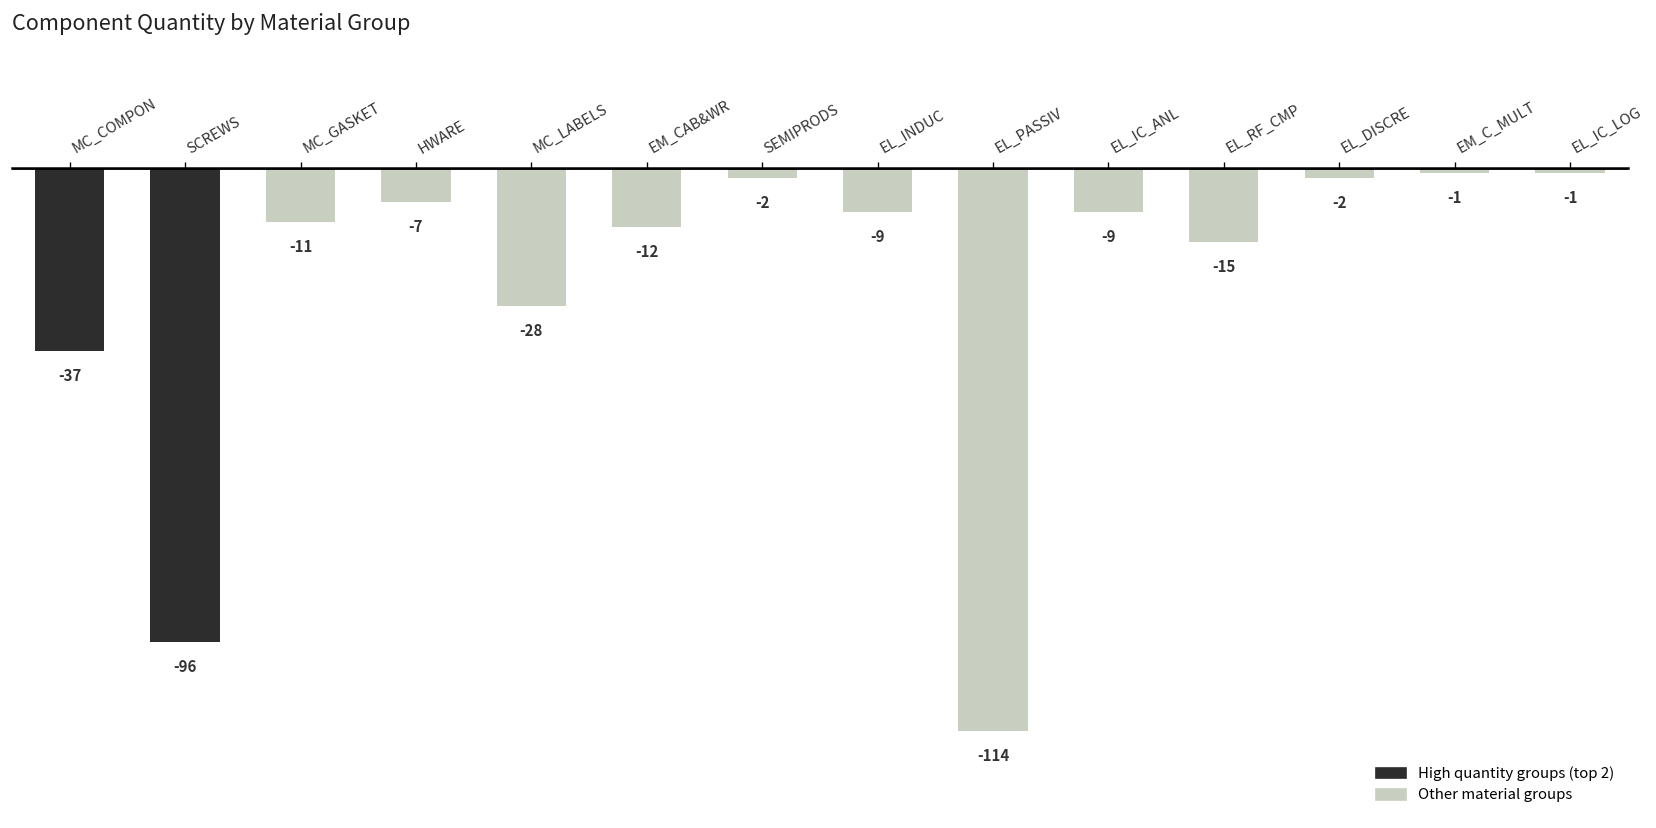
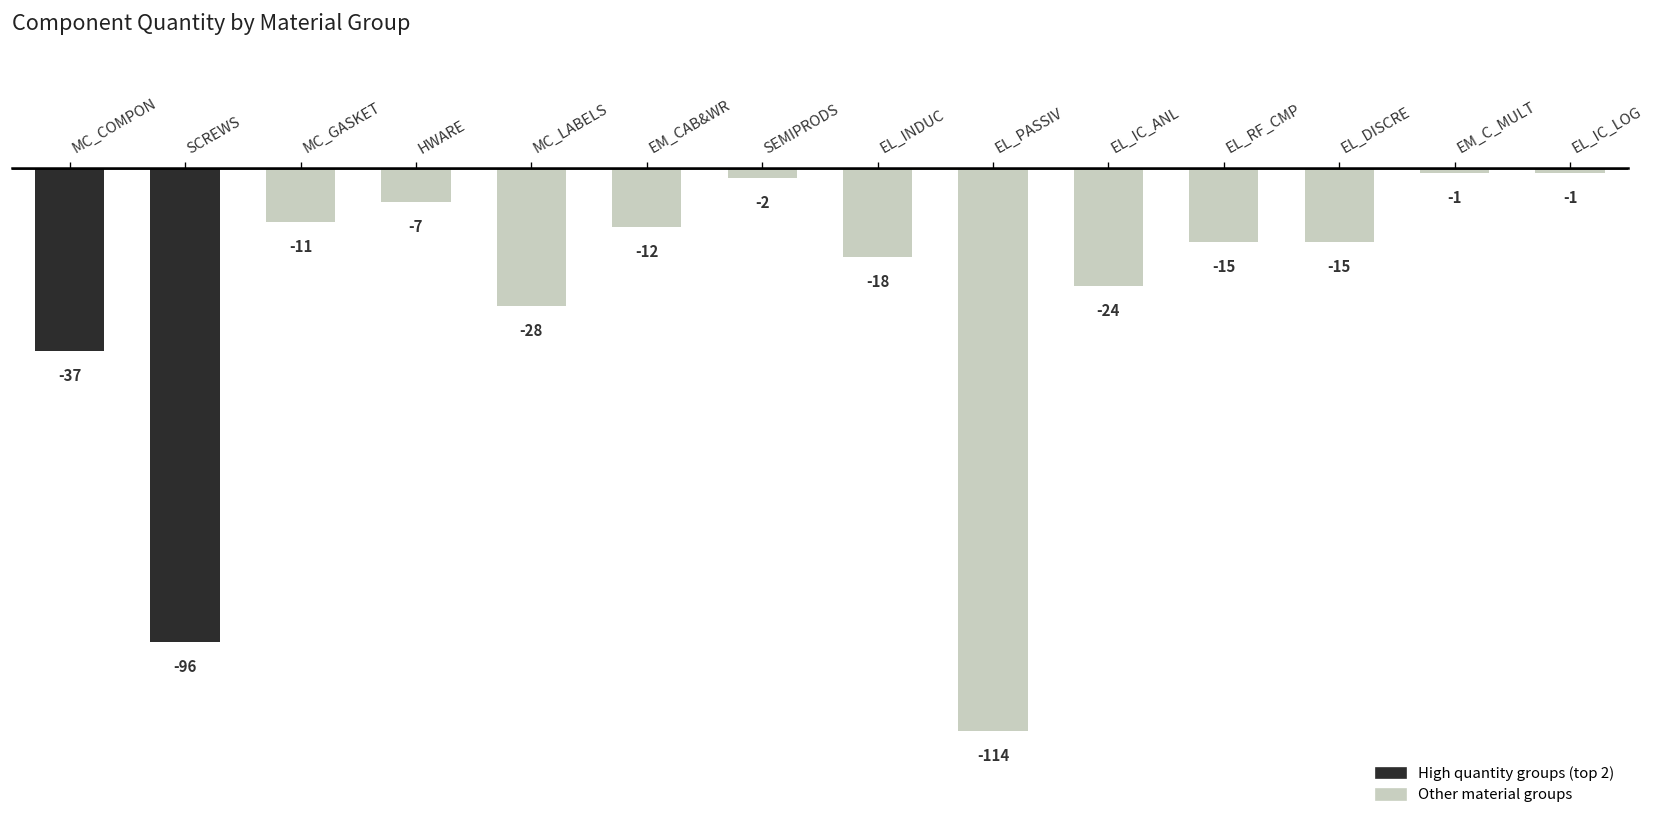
EL_INDUC: -9 -> -18
EL_IC_ANL: -9 -> -24
EL_DISCRE: -2 -> -15
